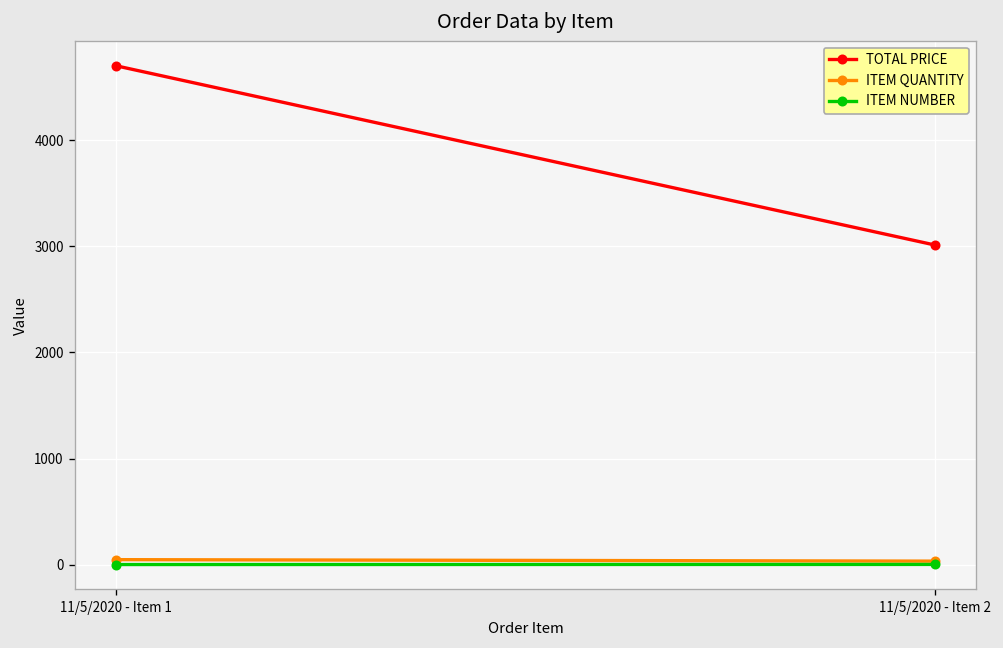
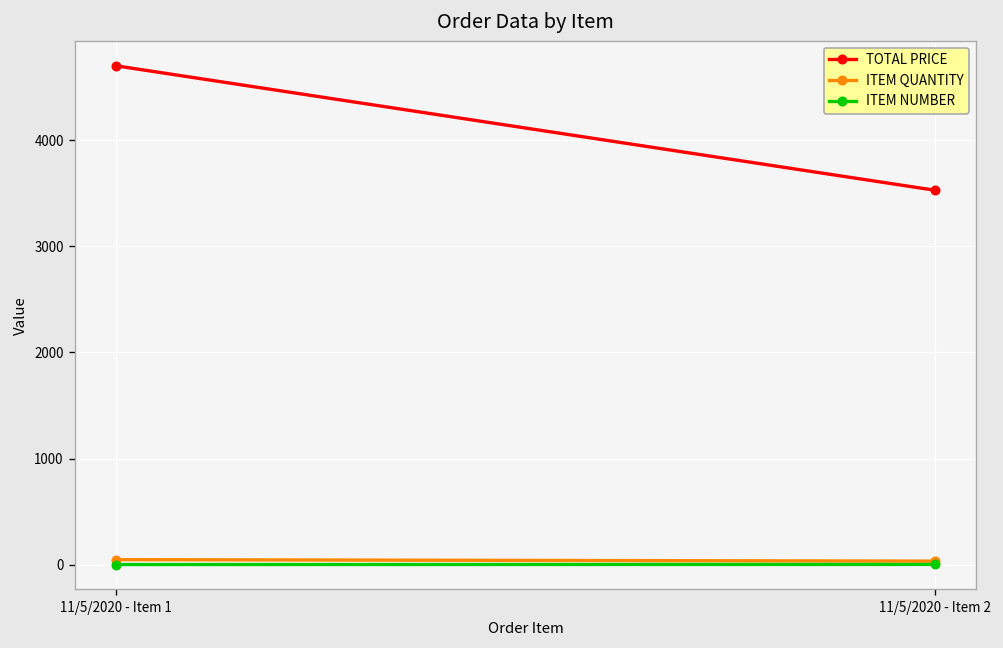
TOTAL PRICE, 11/5/2020 - Item 2: 3000 -> 3500
